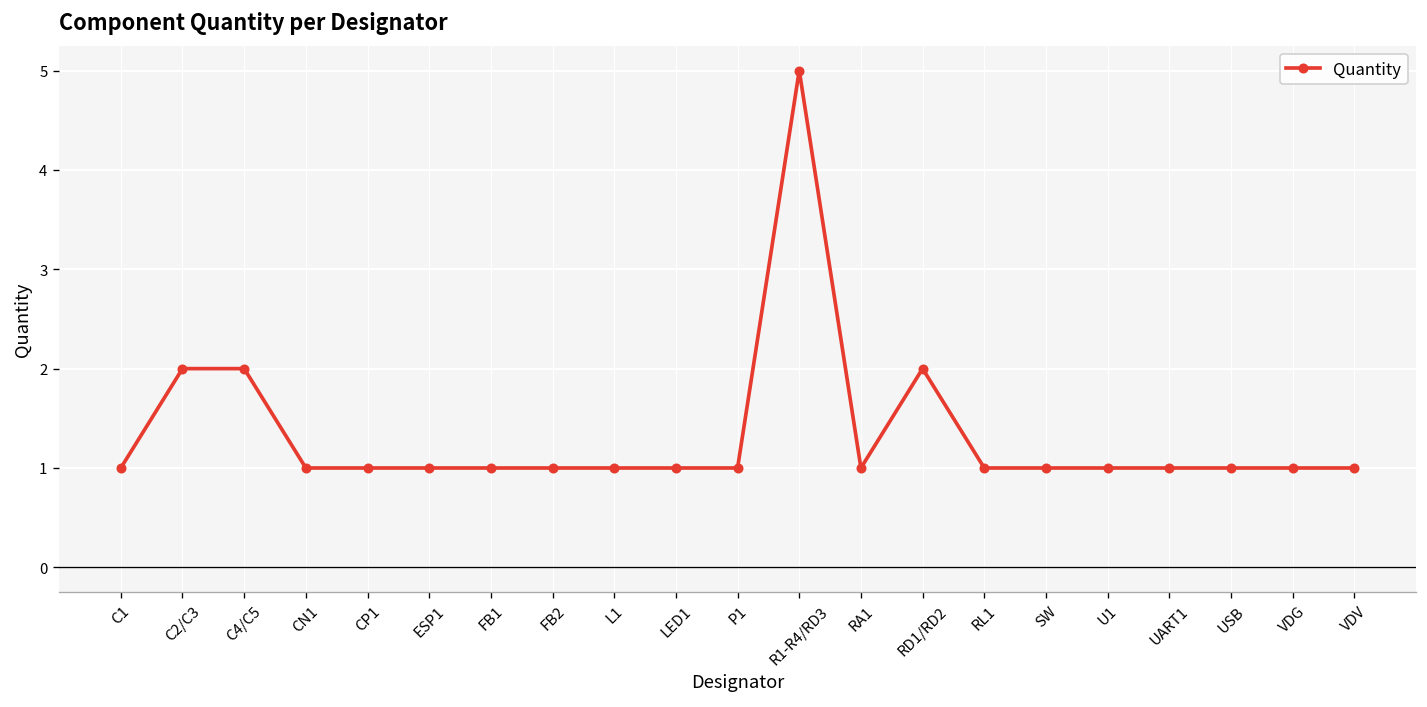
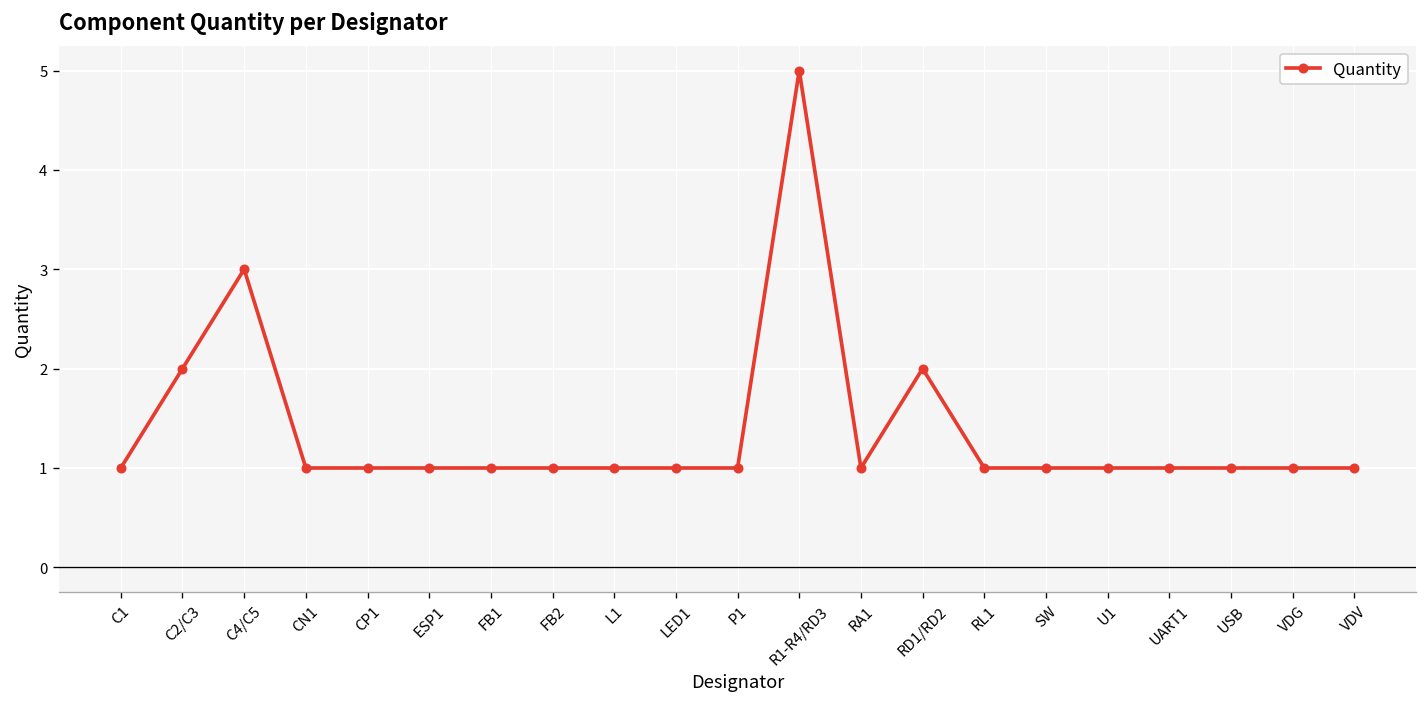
C4/C5: 2 -> 3
